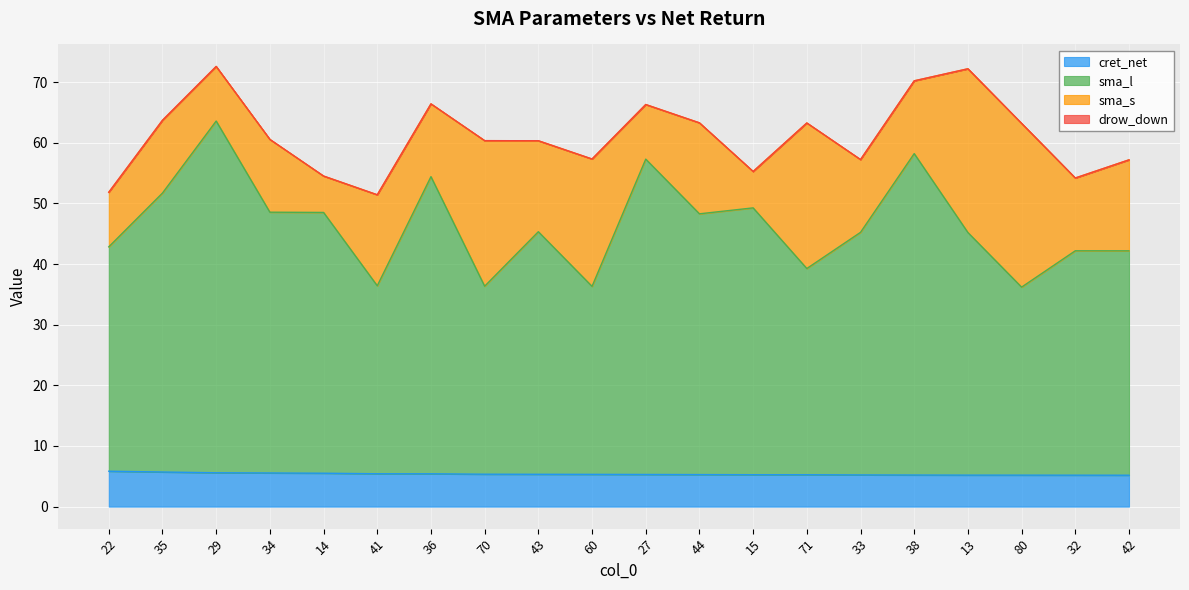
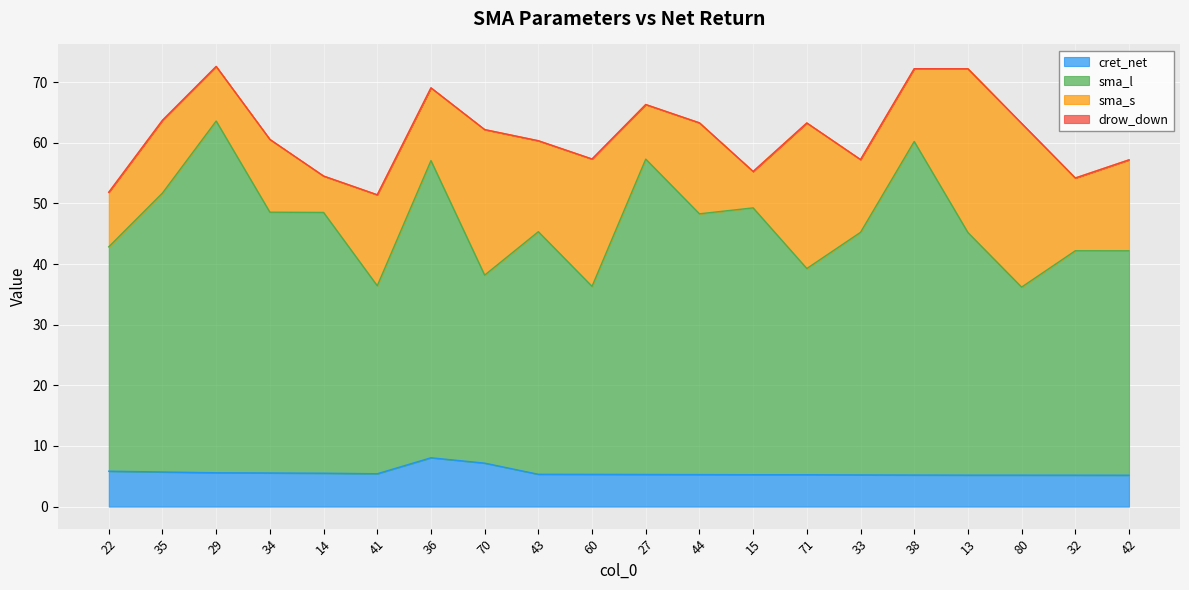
cret_net, 36: 5 -> 8
cret_net, 70: 5 -> 7
sma_l, 38: 53 -> 55
